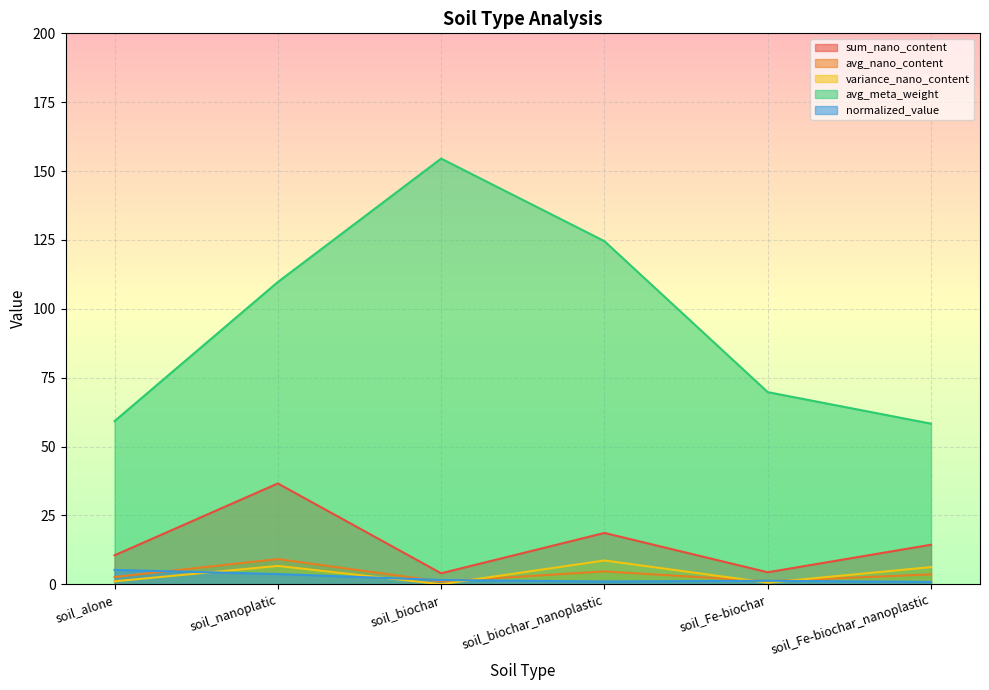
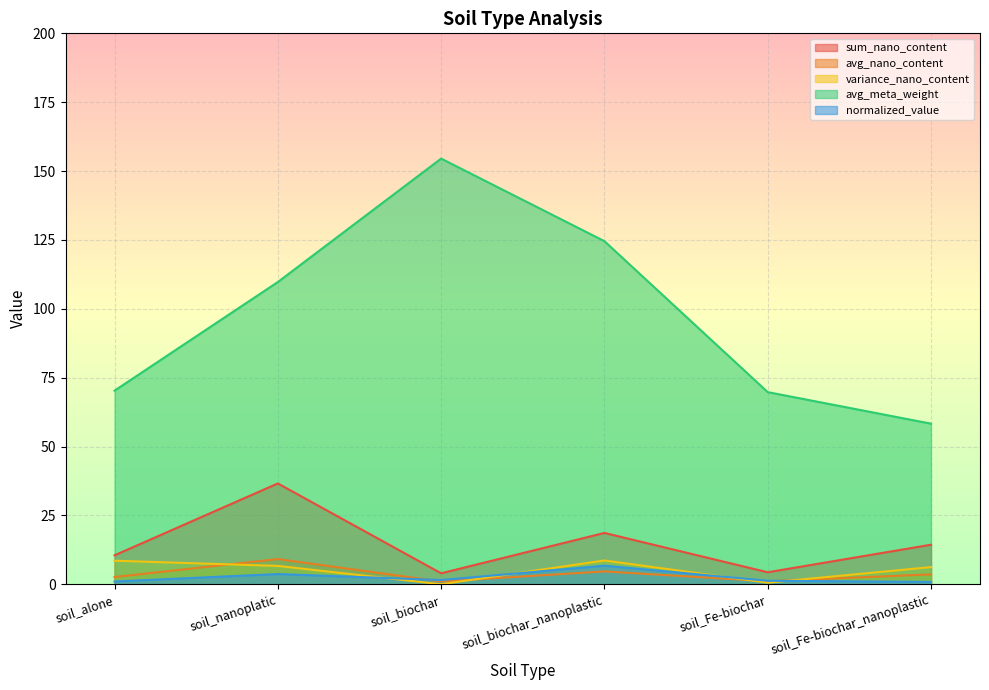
variance_nano_content, soil_alone: 1 -> 9
avg_meta_weight, soil_alone: 59 -> 70
normalized_value, soil_alone: 5 -> 1
normalized_value, soil_biochar_nanoplastic: 1 -> 7
